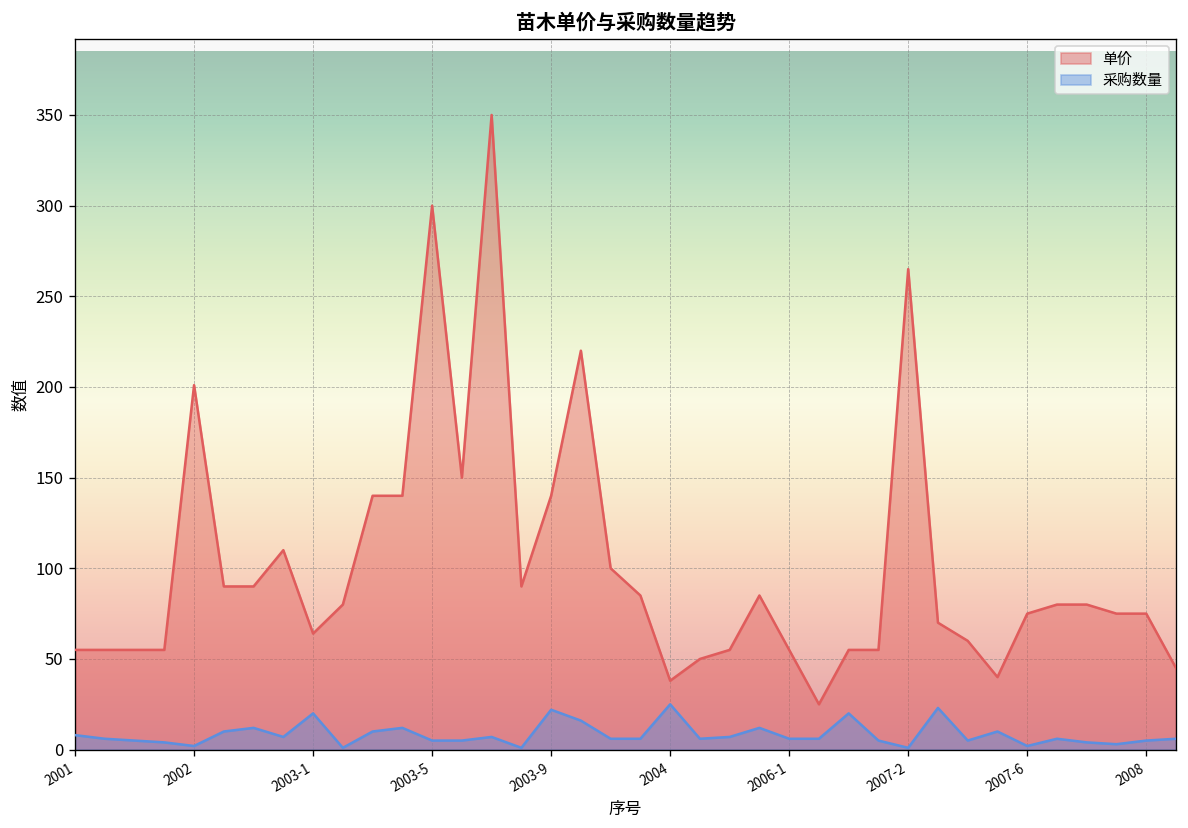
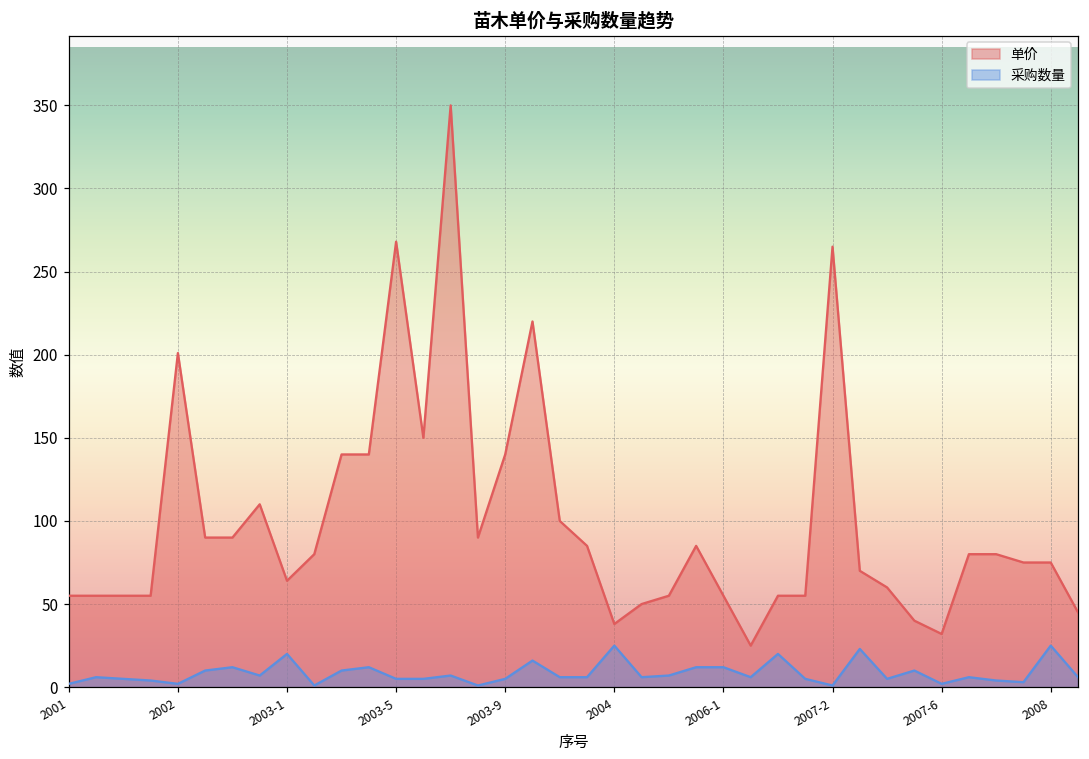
采购数量, 2001: 8 -> 2
单价, 2003-5: 300 -> 268
采购数量, 2003-9: 22 -> 5
采购数量, 2006-1: 6 -> 12
单价, 2007-6: 75 -> 32
采购数量, 2008: 5 -> 25
